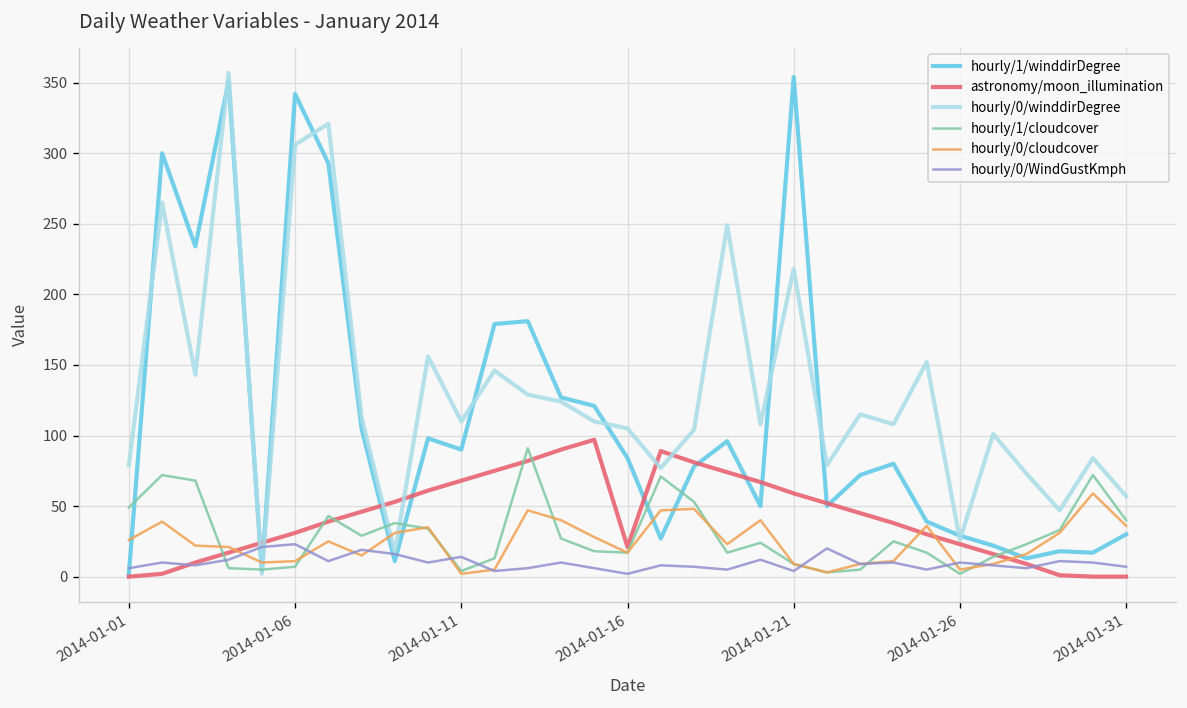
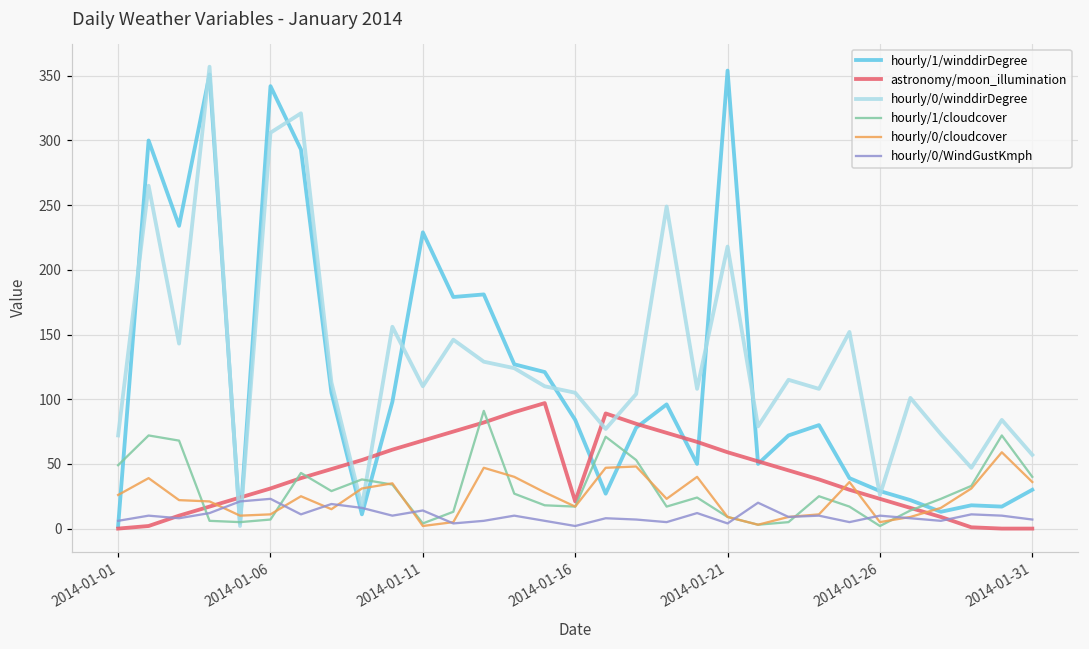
hourly/0/winddirDegree, 2014-01-01: 79 -> 72
hourly/1/winddirDegree, 2014-01-11: 90 -> 229
